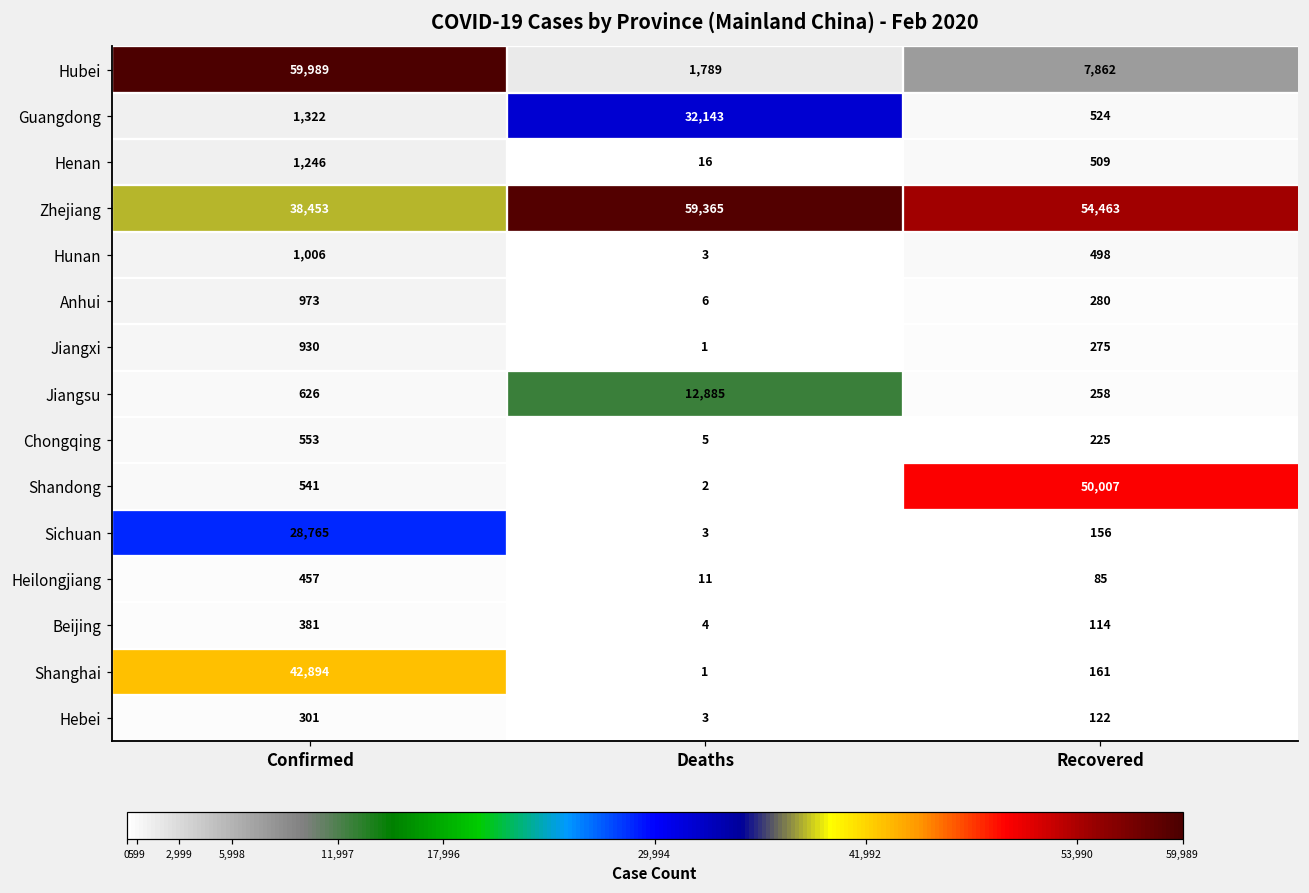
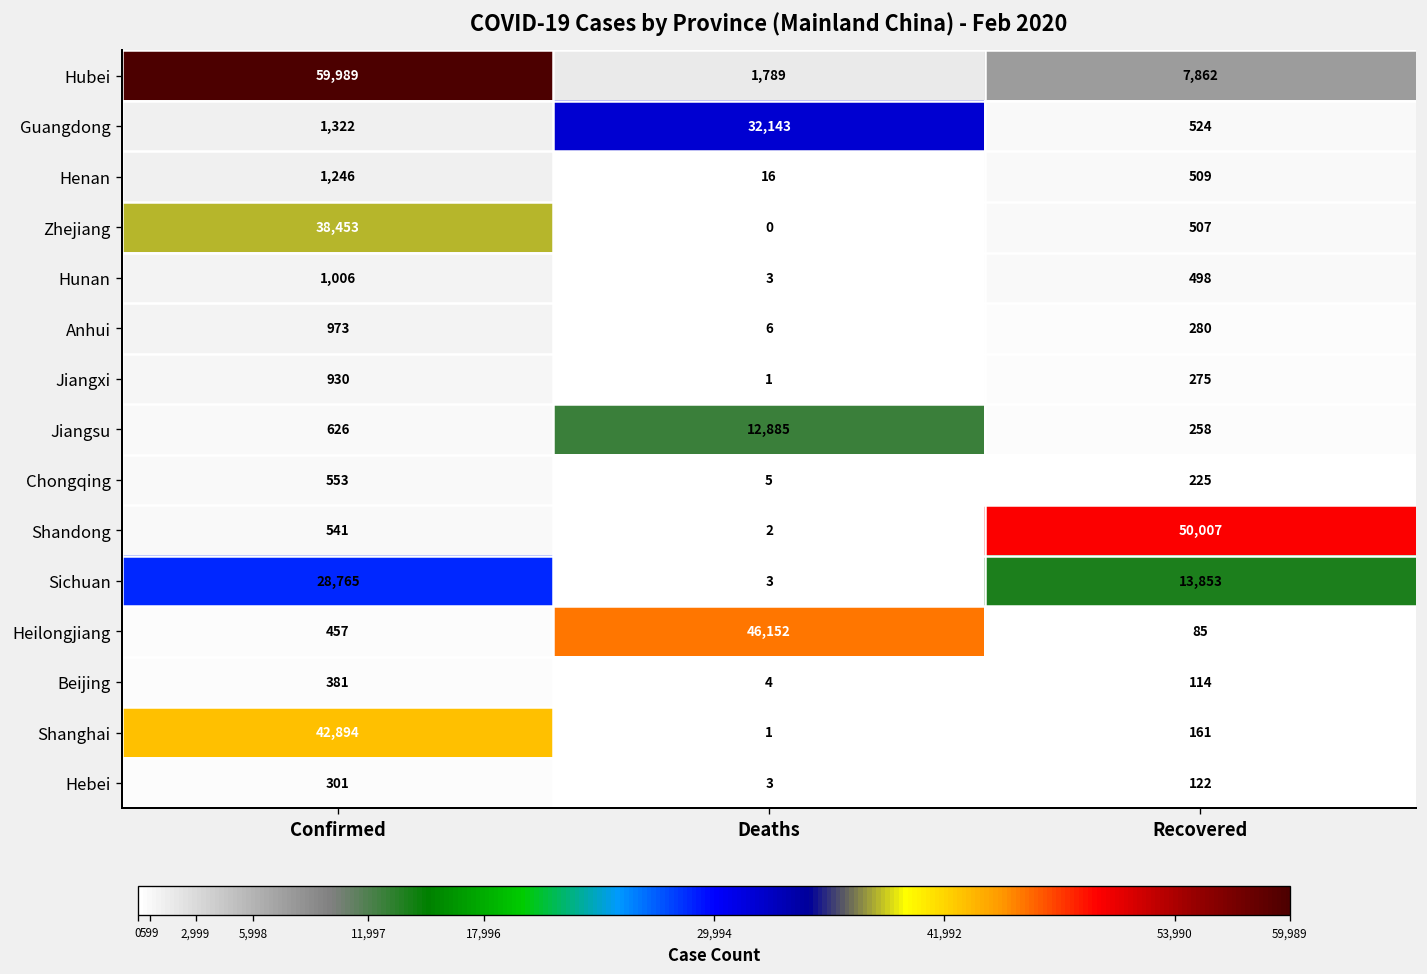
Zhejiang, Deaths: 59,365 -> 0
Zhejiang, Recovered: 54,463 -> 507
Sichuan, Recovered: 156 -> 13,853
Heilongjiang, Deaths: 11 -> 46,152
